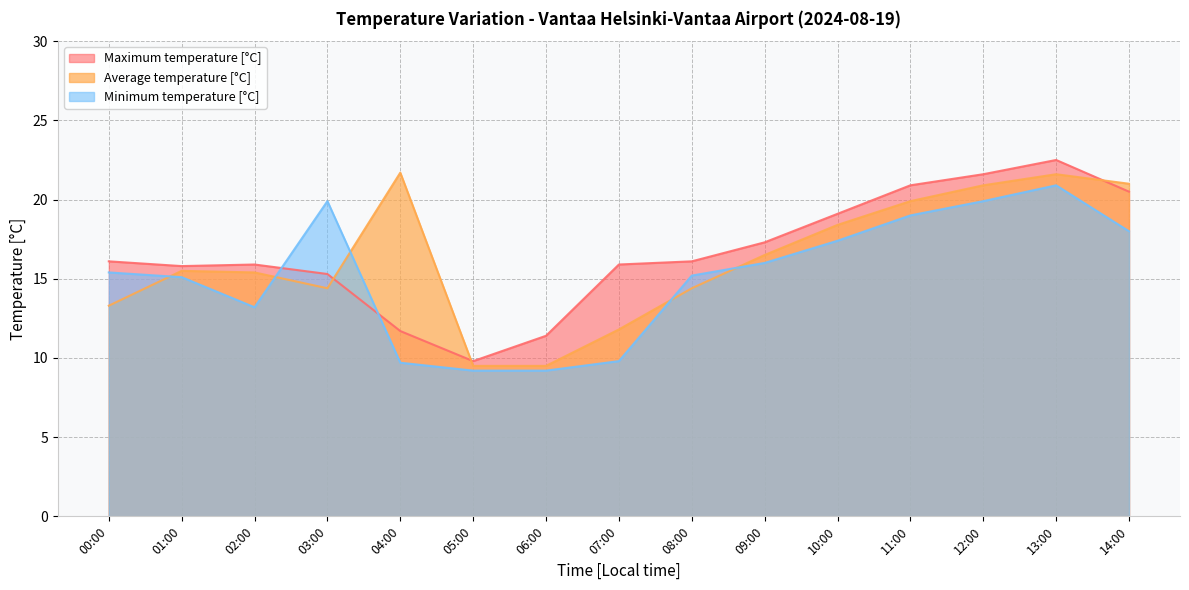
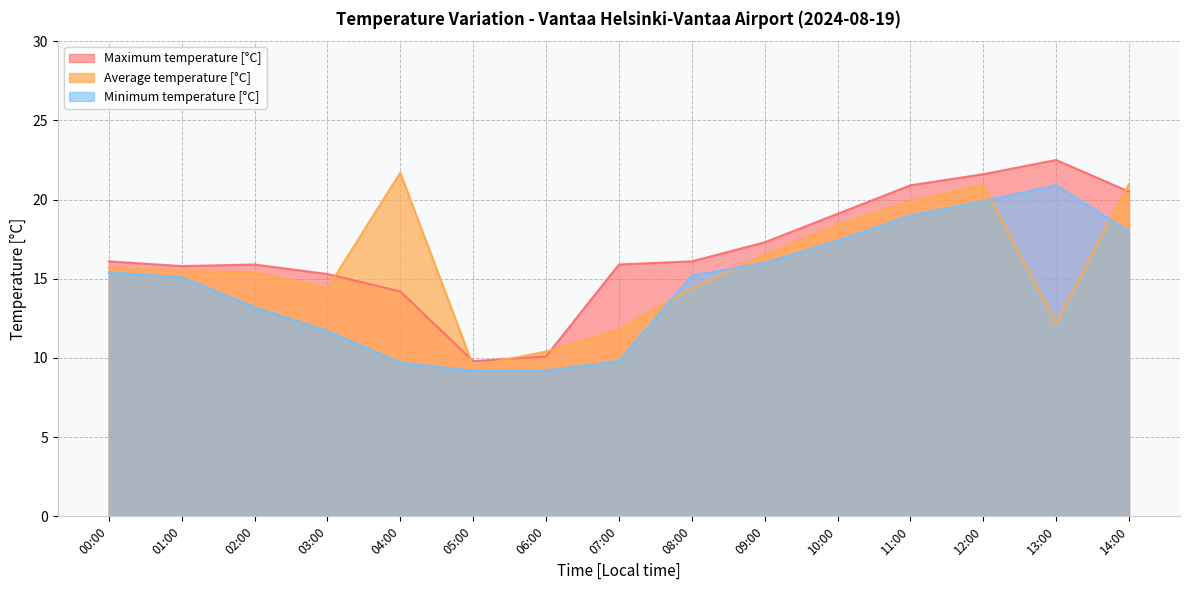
Average temperature [°C], 00:00: 13.3 -> 15.7
Minimum temperature [°C], 03:00: 19.9 -> 11.7
Maximum temperature [°C], 04:00: 11.7 -> 14.2
Maximum temperature [°C], 06:00: 11.4 -> 10.1
Average temperature [°C], 06:00: 9.5 -> 10.4
Average temperature [°C], 13:00: 21.6 -> 12.2
